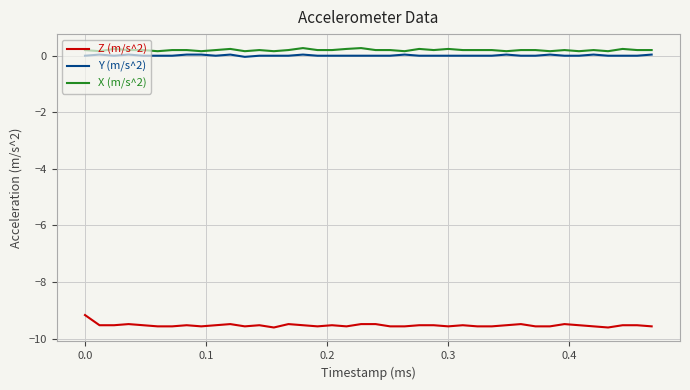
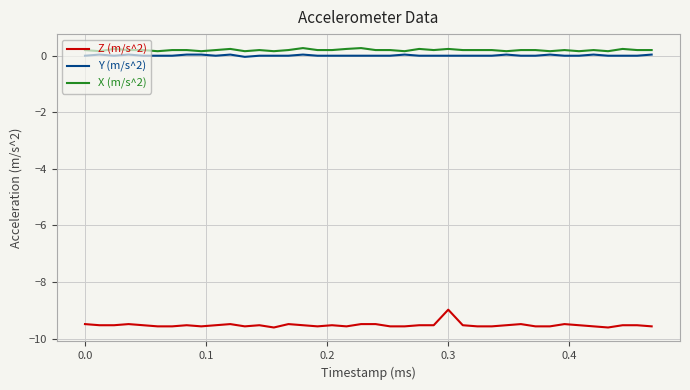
Z (m/s^2), 0.0: -9.2 -> -9.5
Z (m/s^2), 0.3: -9.6 -> -9.0
